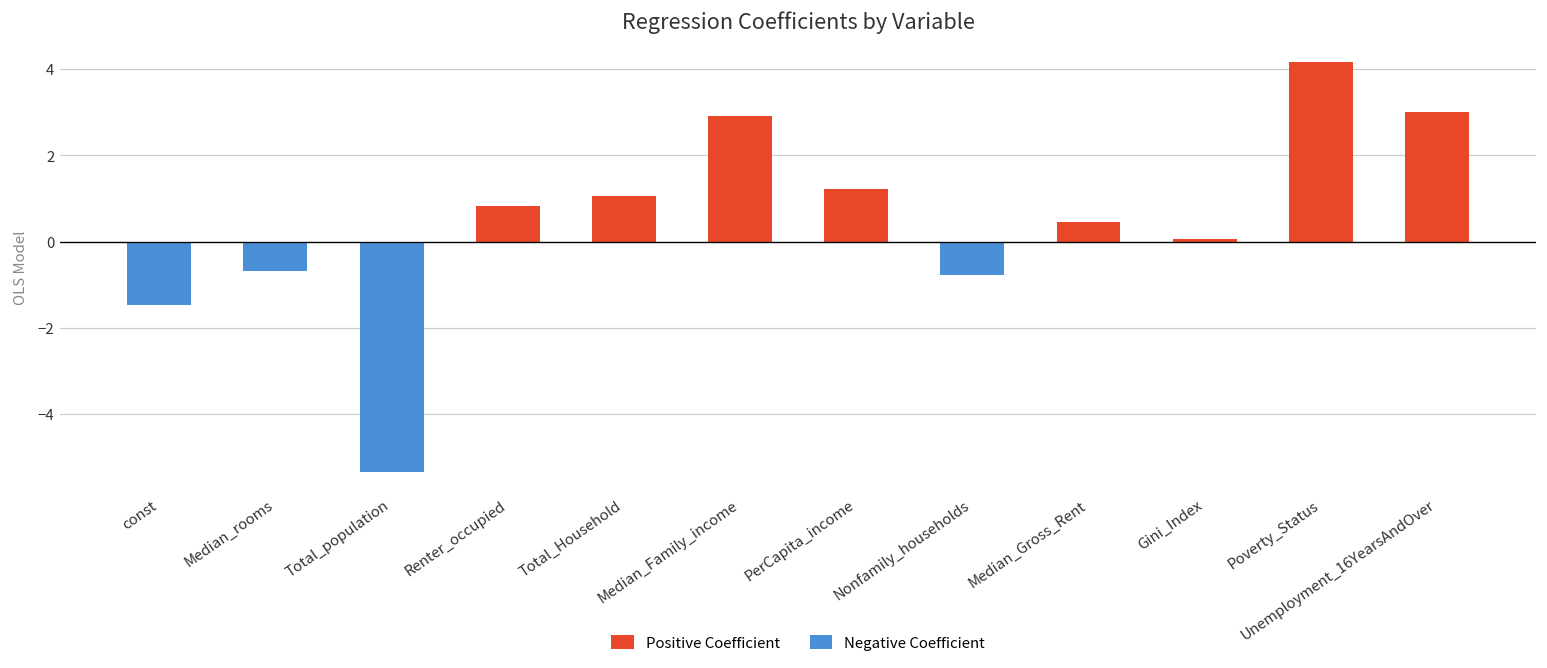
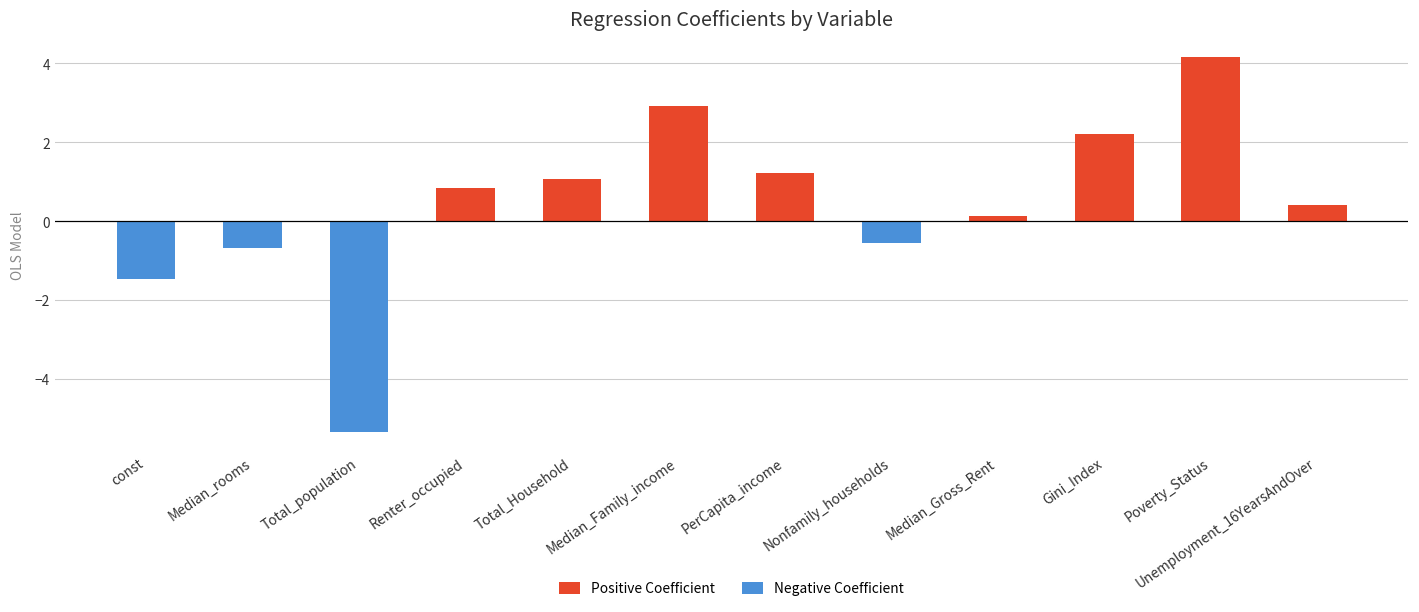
Nonfamily_households: -0.8 -> -0.6
Median_Gross_Rent: 0.5 -> 0.1
Gini_Index: 0.0 -> 2.2
Unemployment_16YearsAndOver: 3.0 -> 0.4
